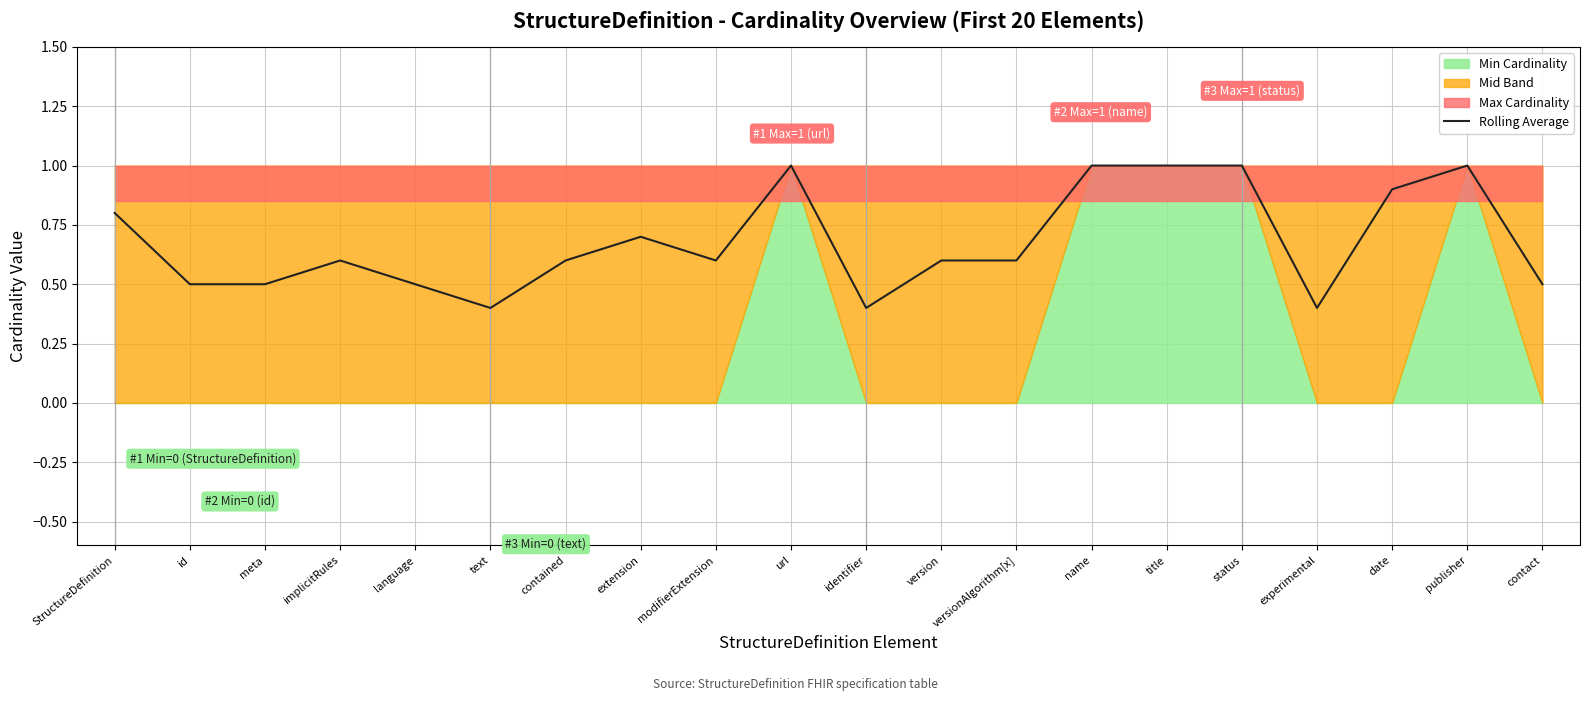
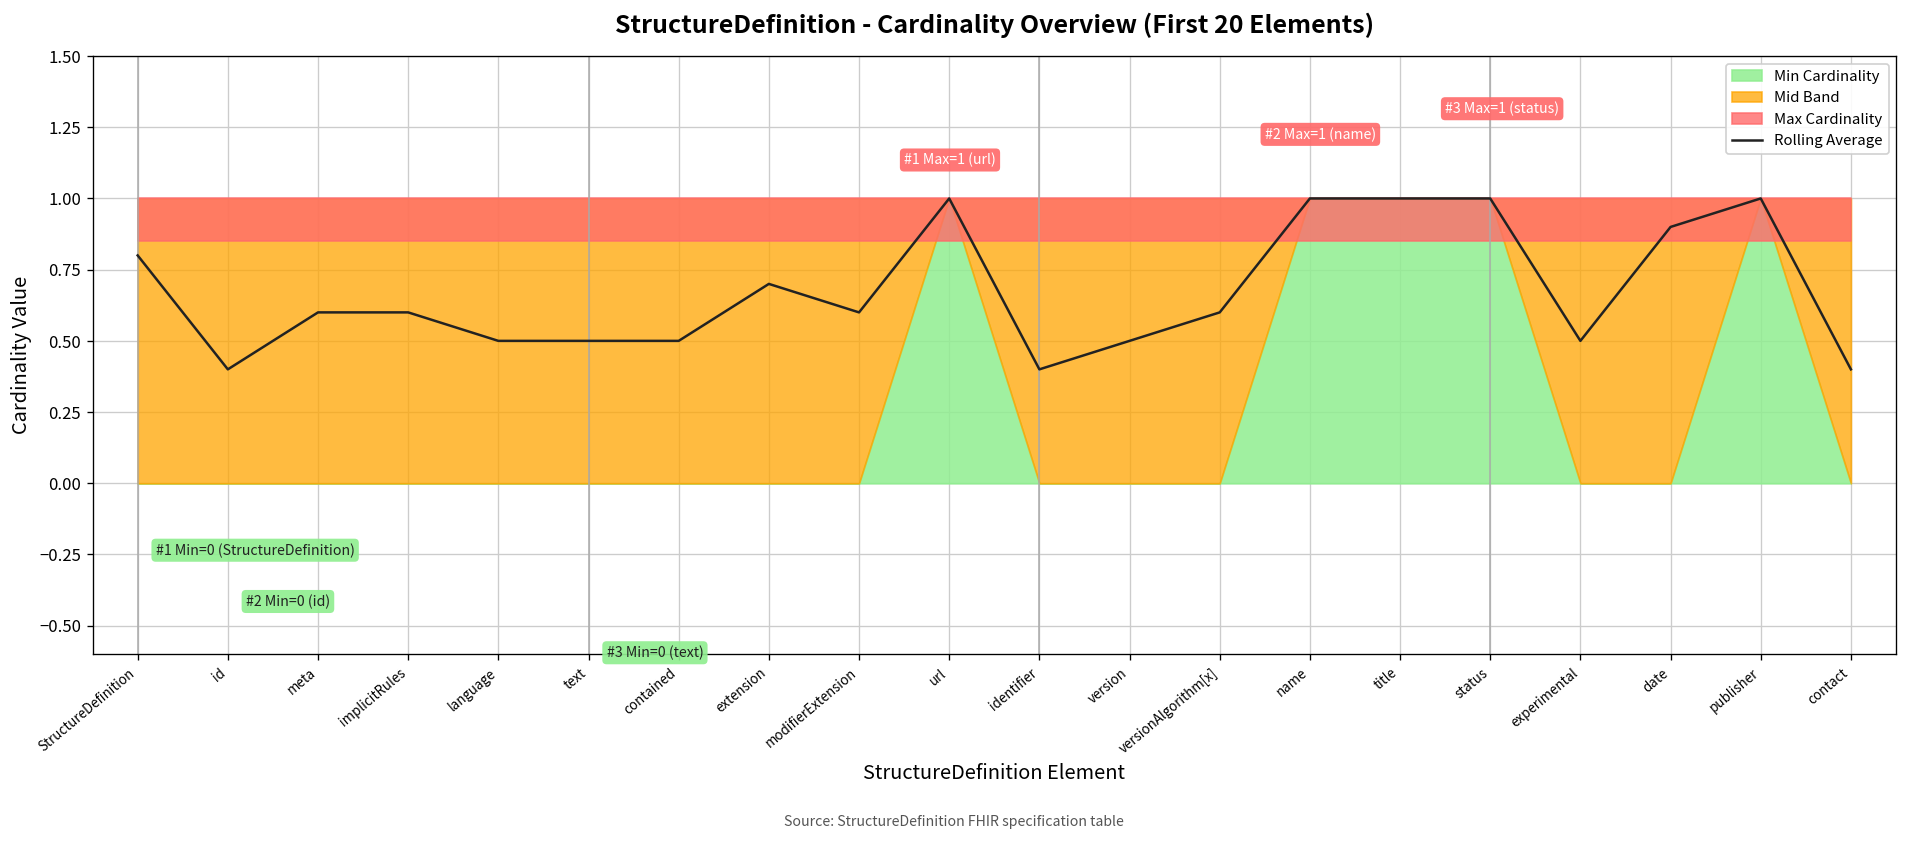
Rolling Average, id: 0.5 -> 0.4
Rolling Average, meta: 0.5 -> 0.6
Rolling Average, text: 0.4 -> 0.5
Rolling Average, contained: 0.6 -> 0.5
Rolling Average, version: 0.6 -> 0.5
Rolling Average, experimental: 0.4 -> 0.5
Rolling Average, contact: 0.5 -> 0.4
